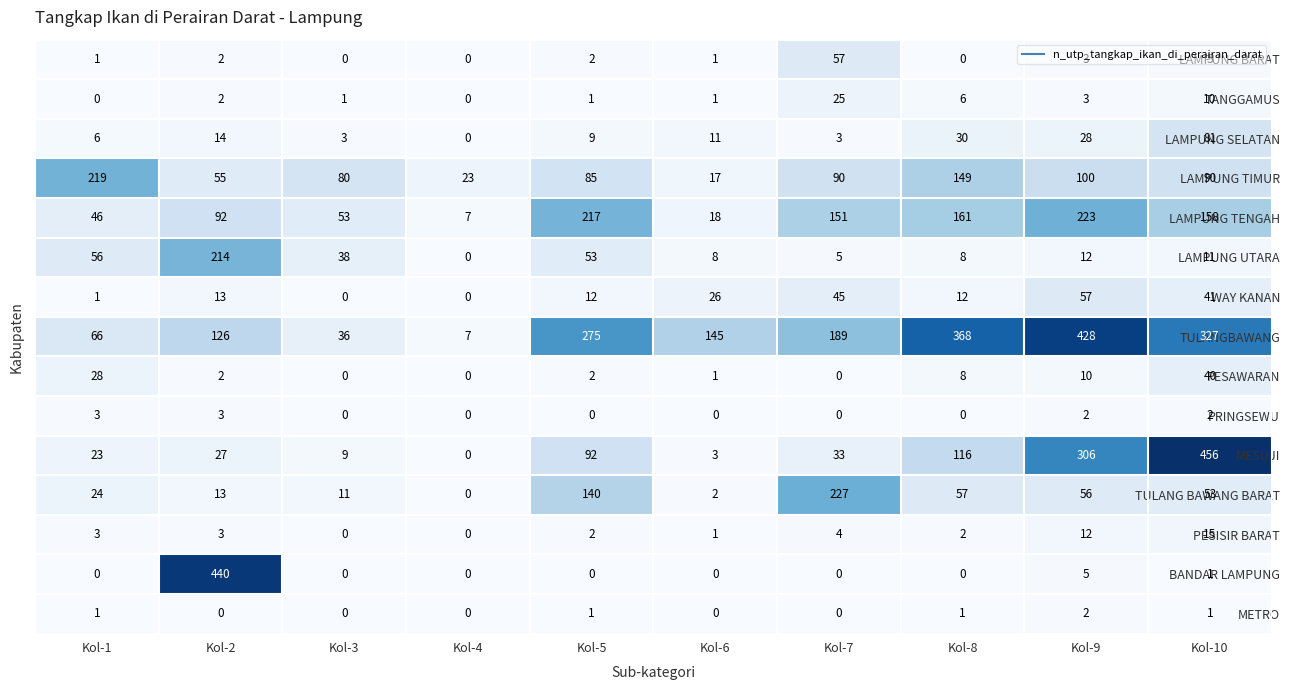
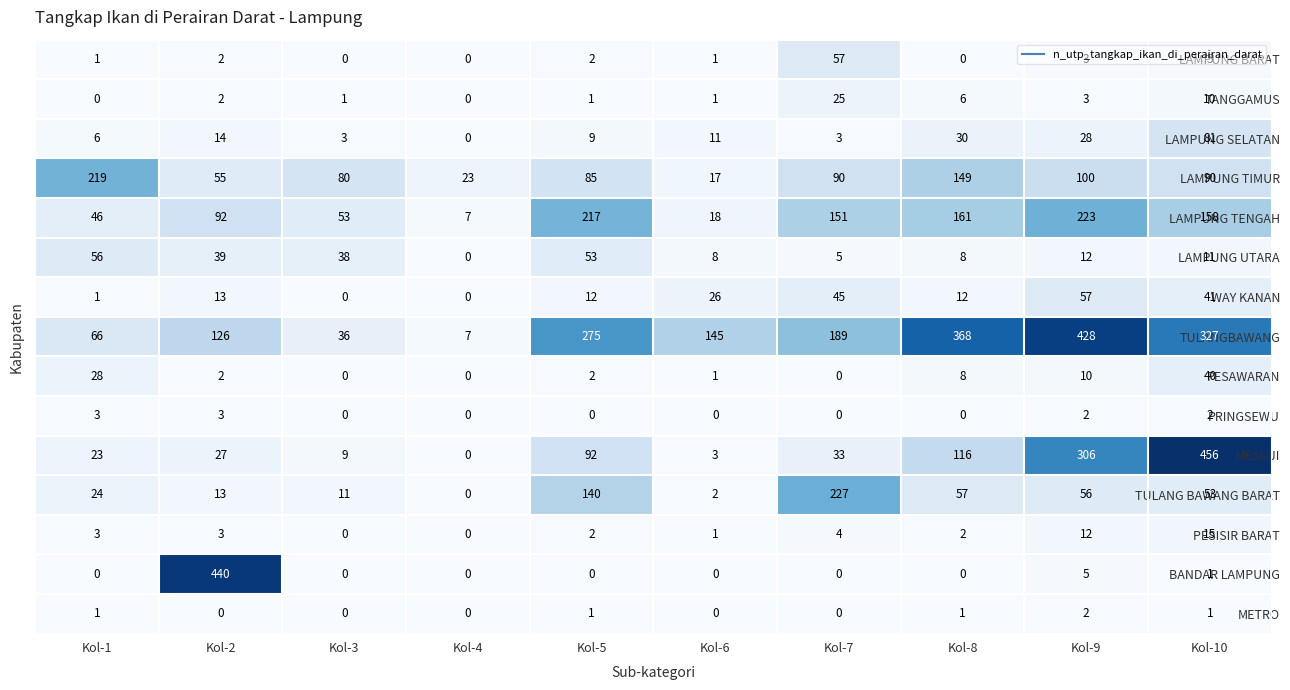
LAMPUNG UTARA, Kol-2: 214 -> 39
